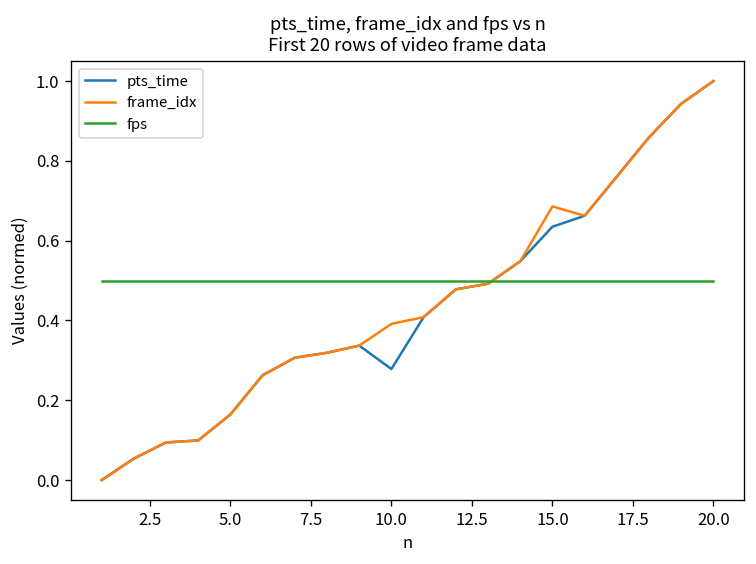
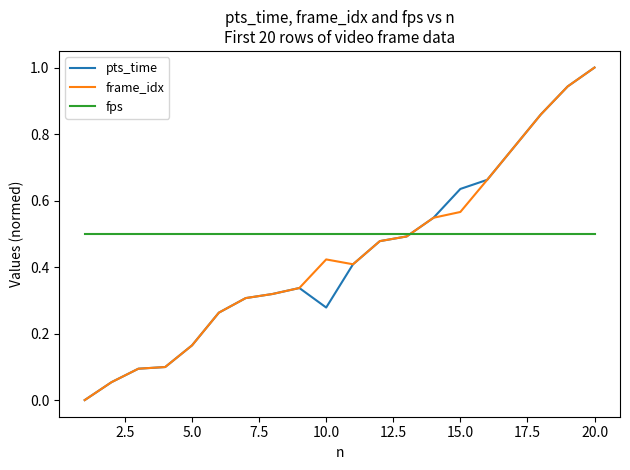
frame_idx, 10.0: 0.39 -> 0.42
frame_idx, 15.0: 0.69 -> 0.57
